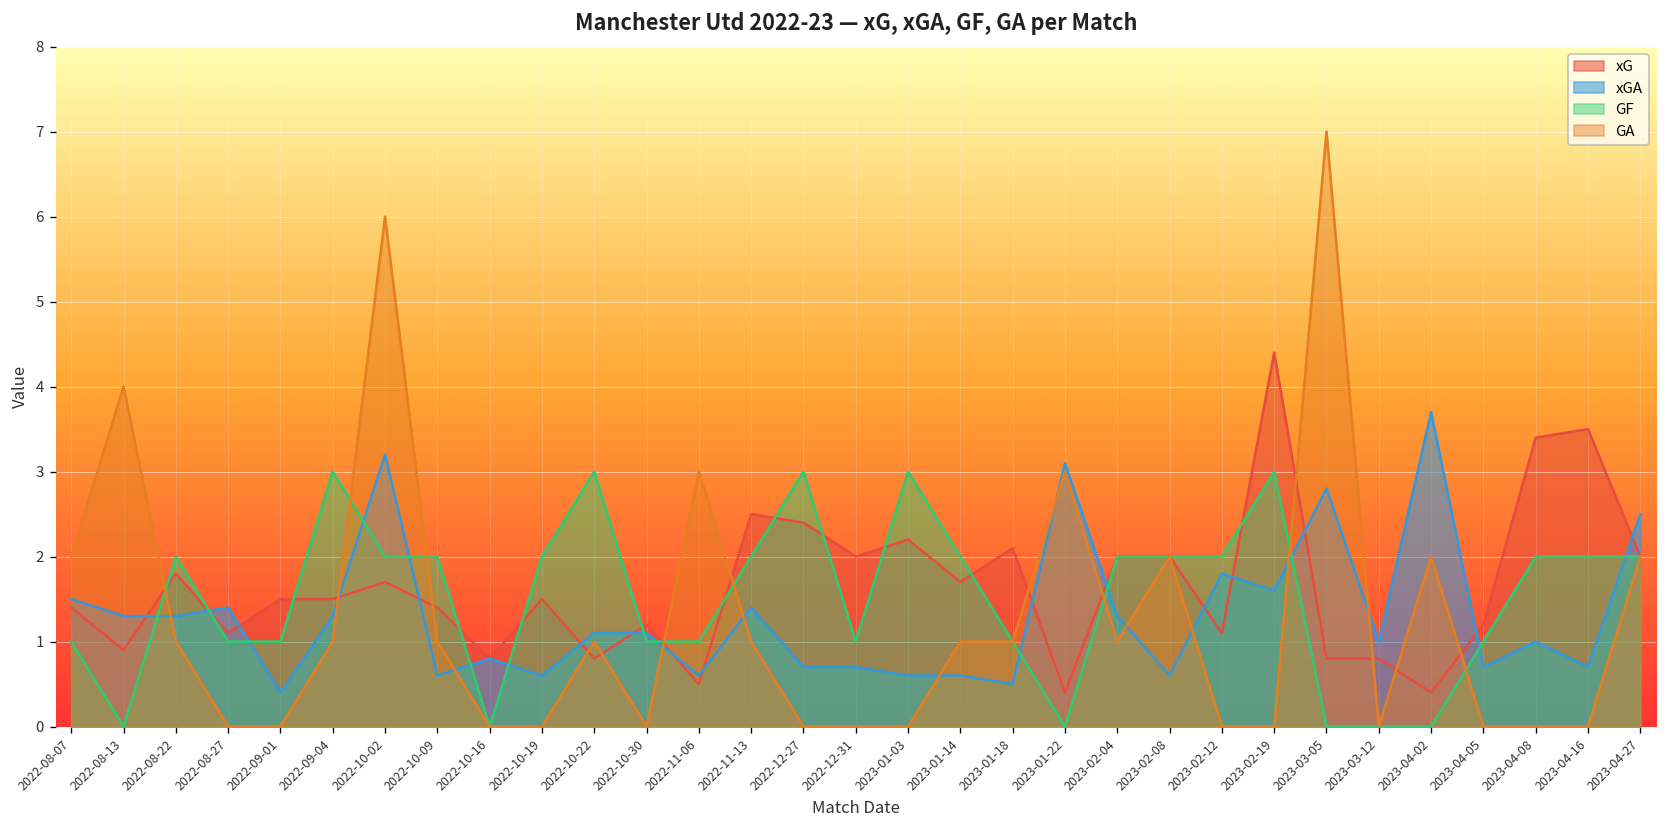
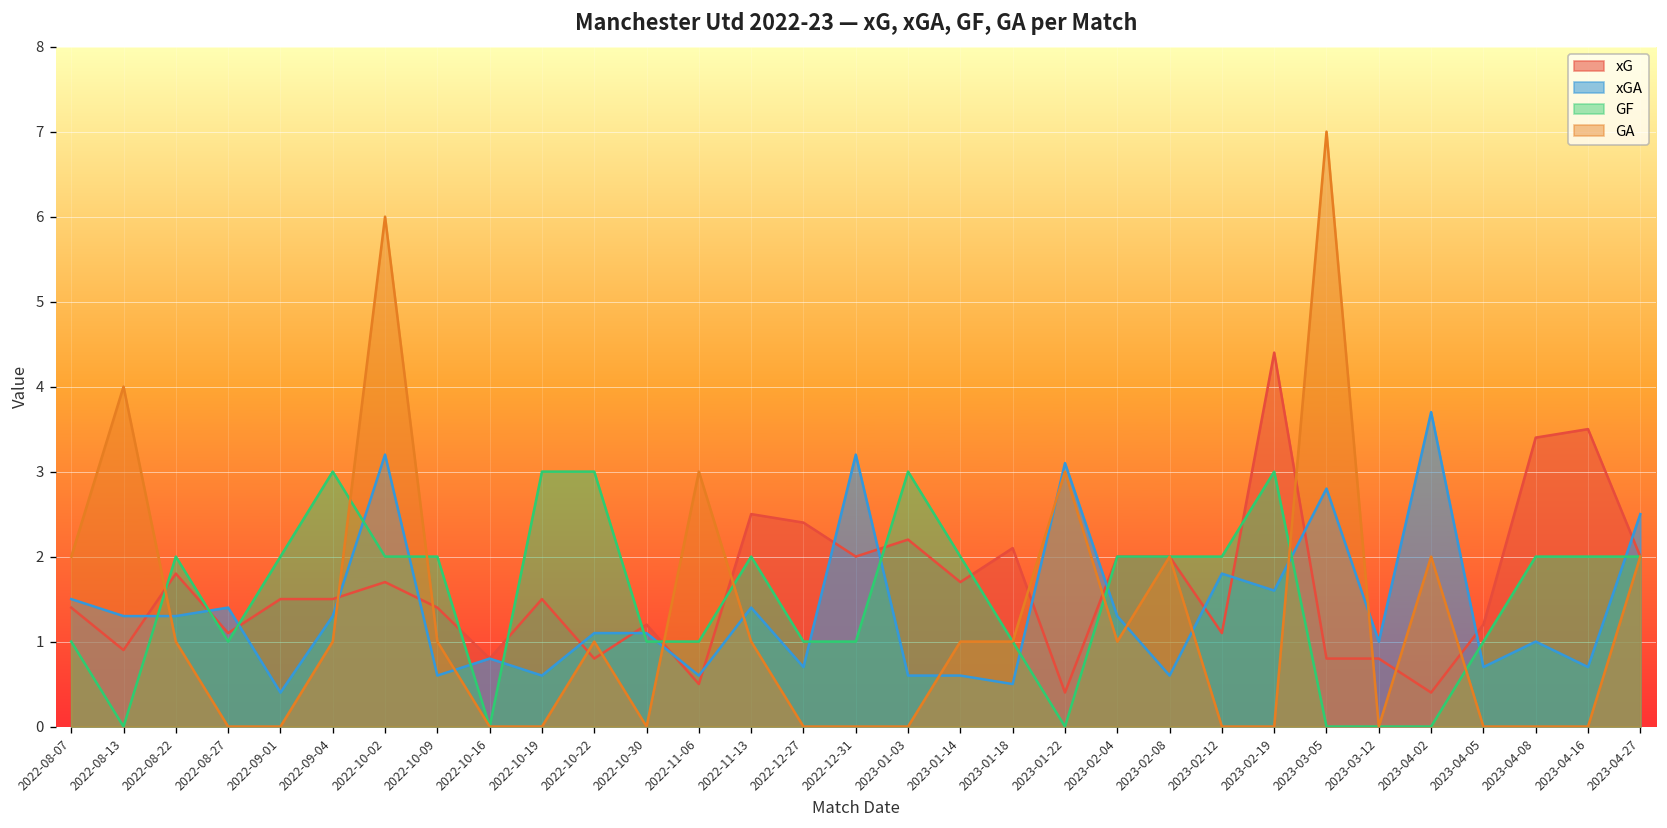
GF, 2022-09-01: 1 -> 2
GF, 2022-10-19: 2 -> 3
GF, 2022-12-27: 3 -> 1
xGA, 2022-12-31: 0.7 -> 3.2
